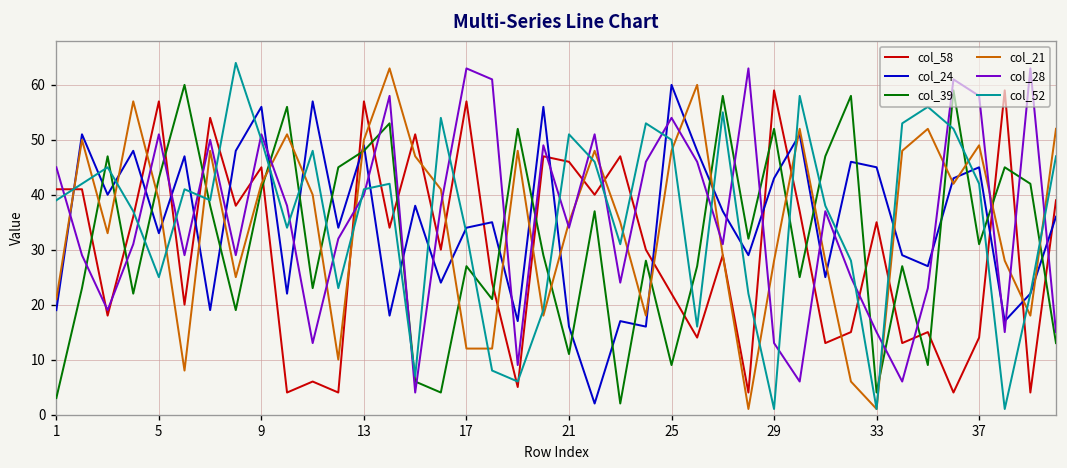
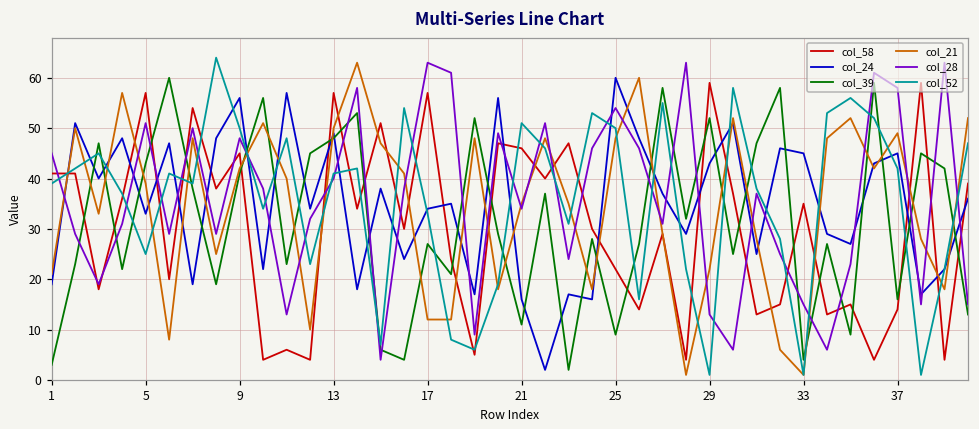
col_28, 9: 51 -> 48
col_21, 29: 28 -> 22
col_39, 37: 31 -> 16
